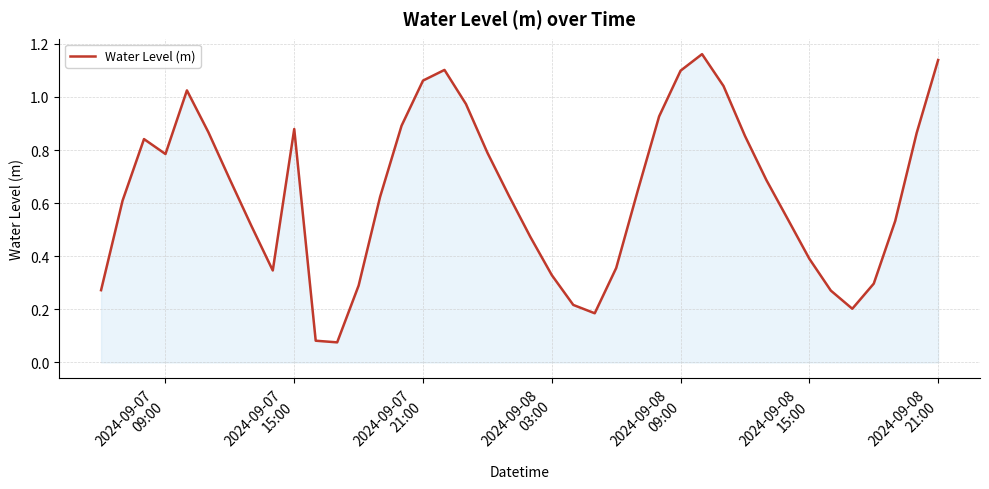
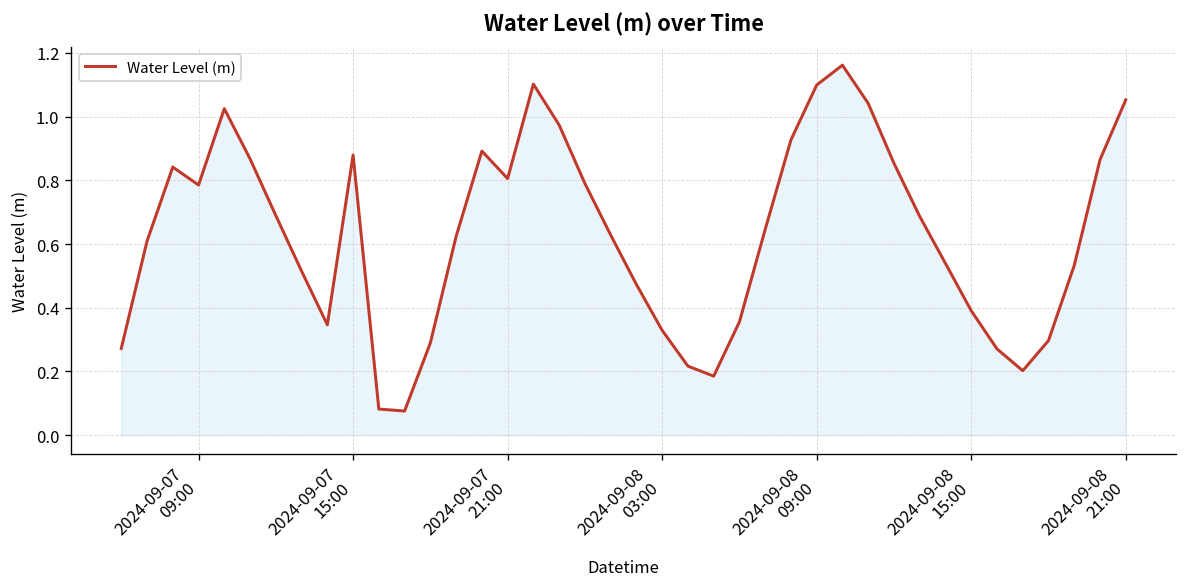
2024-09-07 21:00: 1.06 -> 0.81
2024-09-08 21:00: 1.14 -> 1.05
